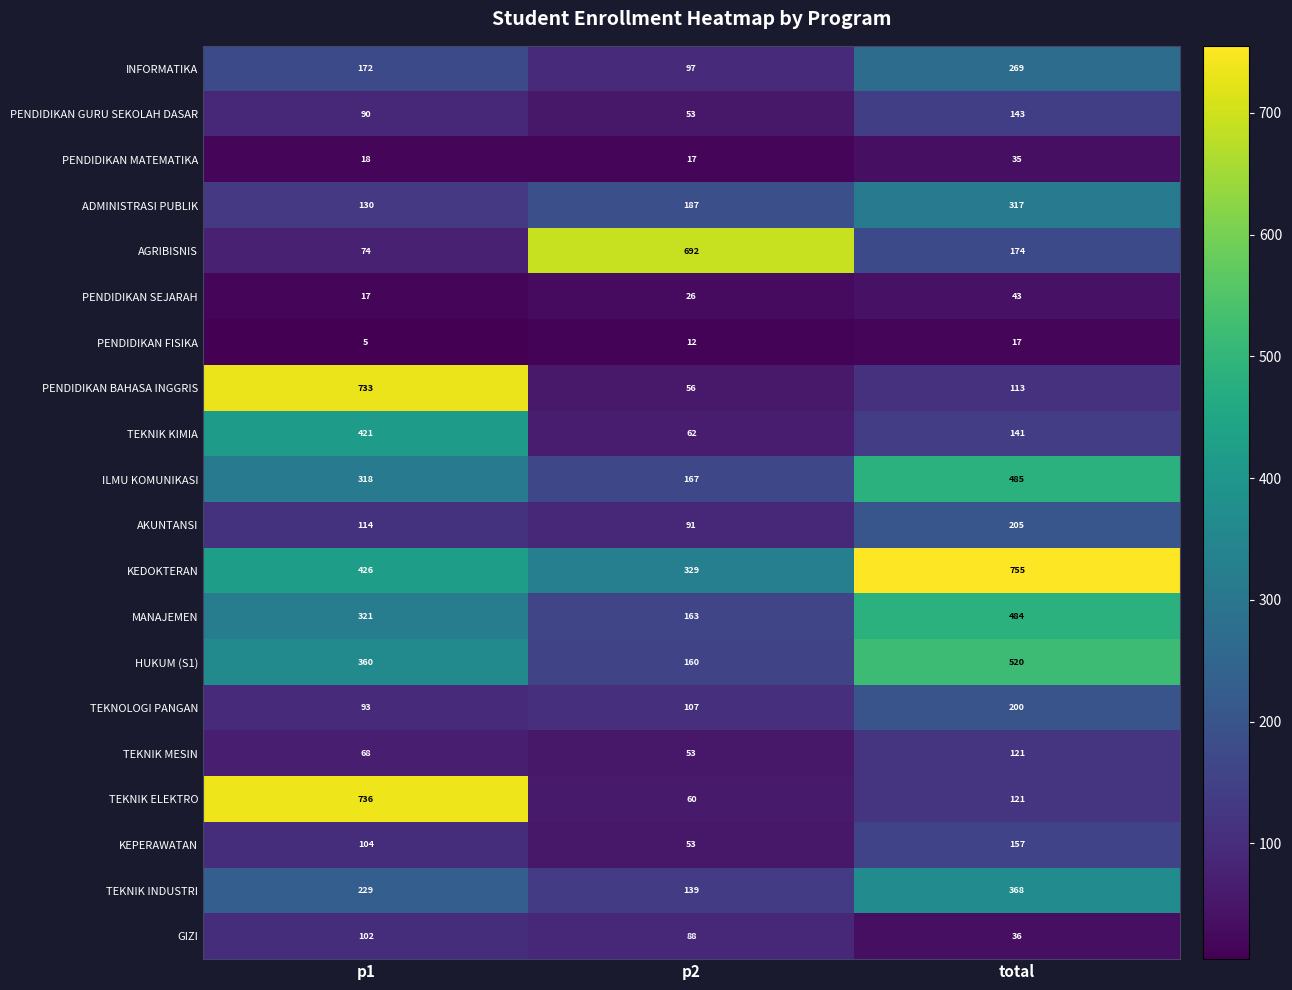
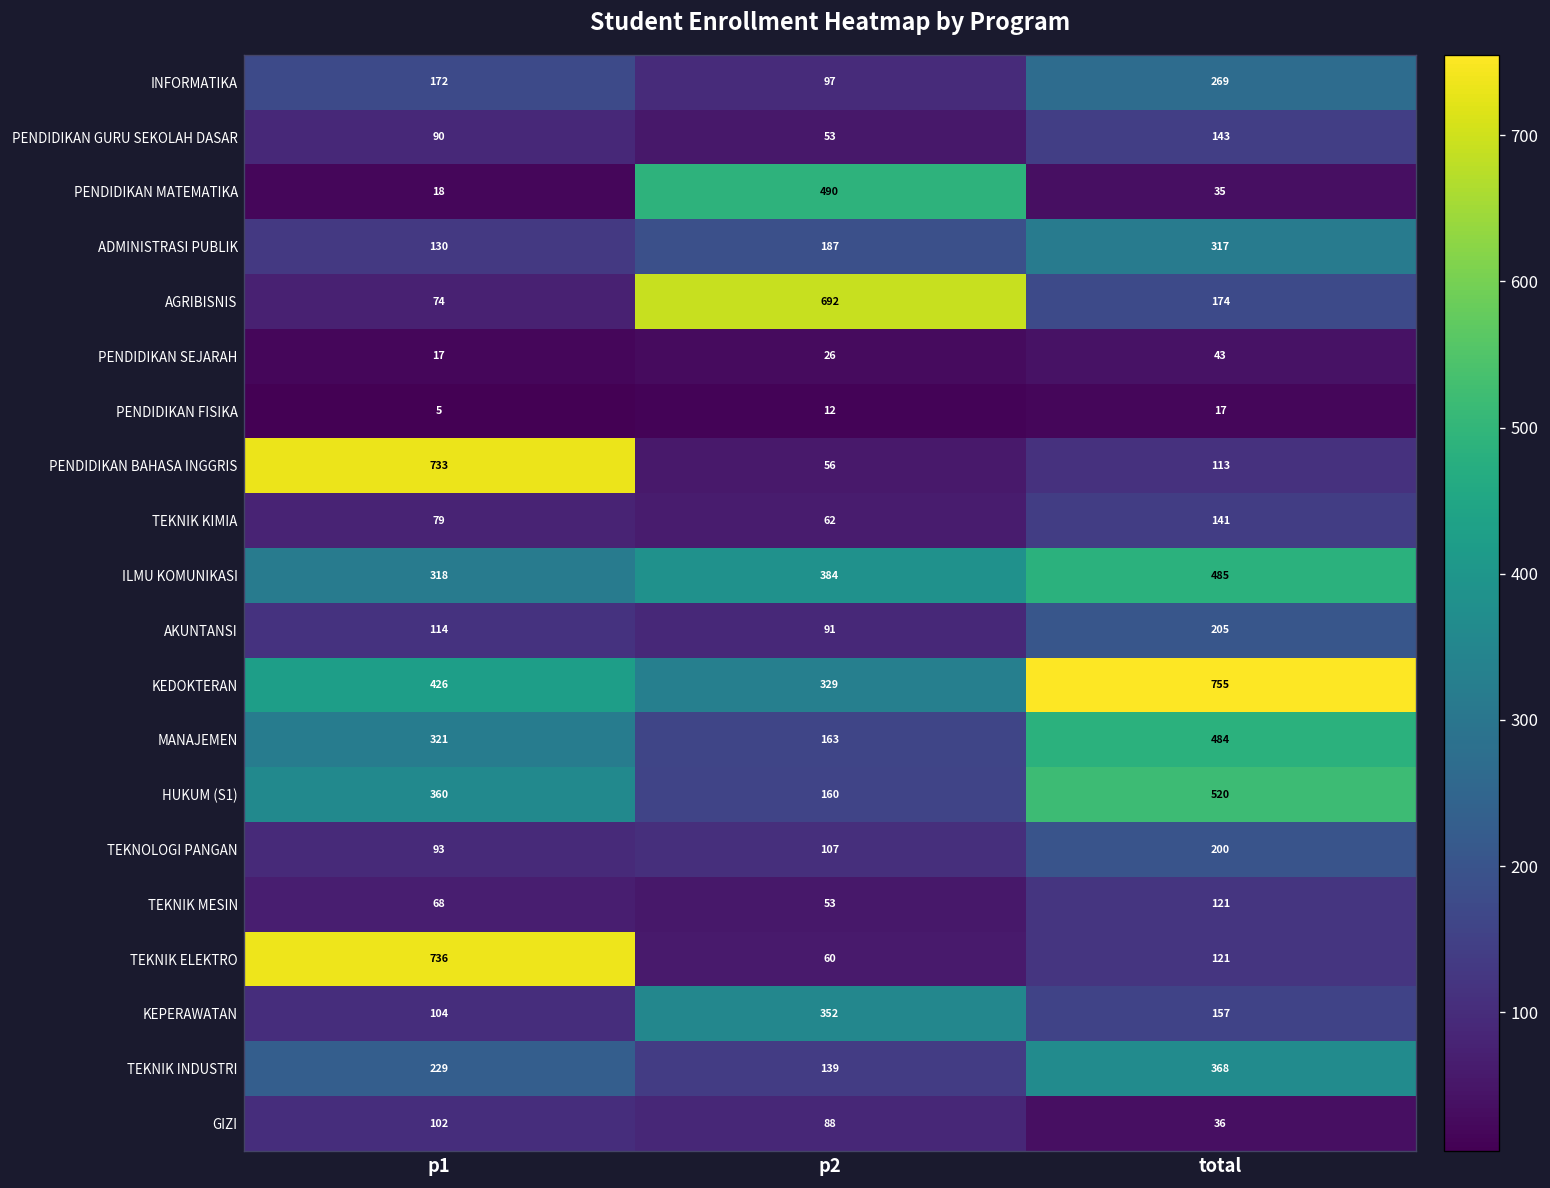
PENDIDIKAN MATEMATIKA, p2: 17 -> 490
TEKNIK KIMIA, p1: 421 -> 79
ILMU KOMUNIKASI, p2: 167 -> 384
KEPERAWATAN, p2: 53 -> 352
